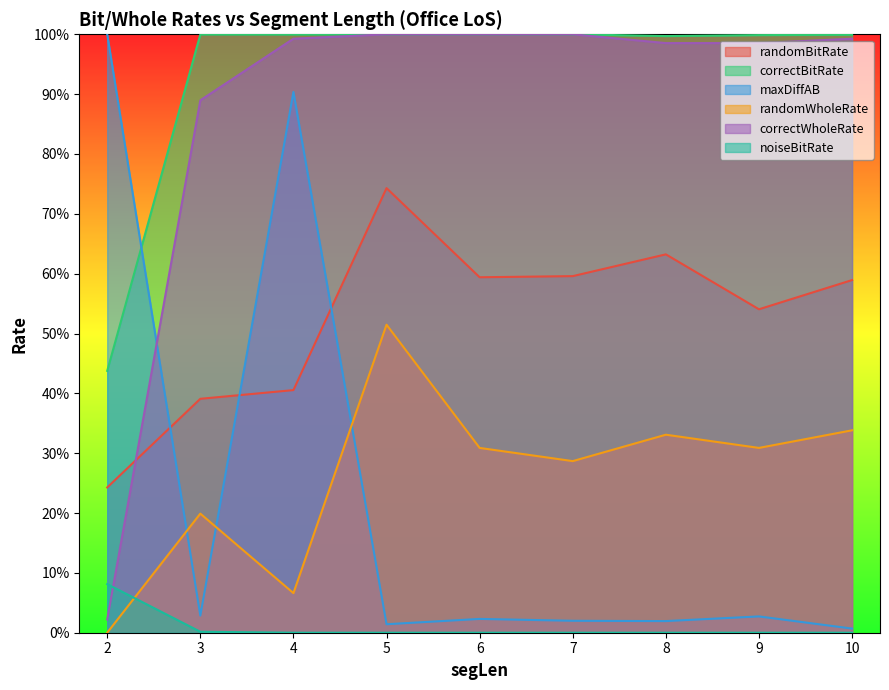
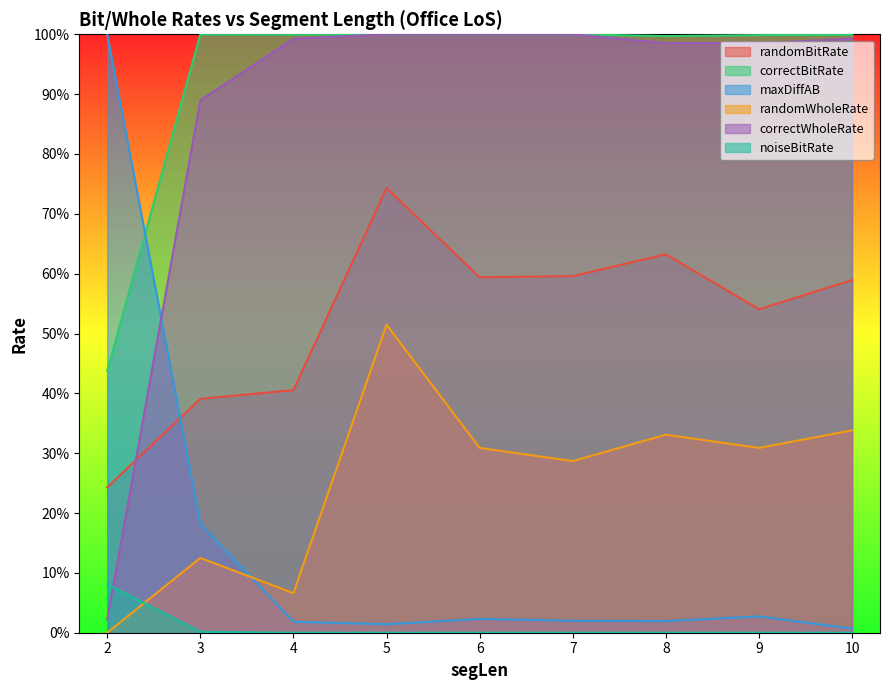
maxDiffAB, 3: 3% -> 18%
randomWholeRate, 3: 20% -> 13%
maxDiffAB, 4: 90% -> 2%
